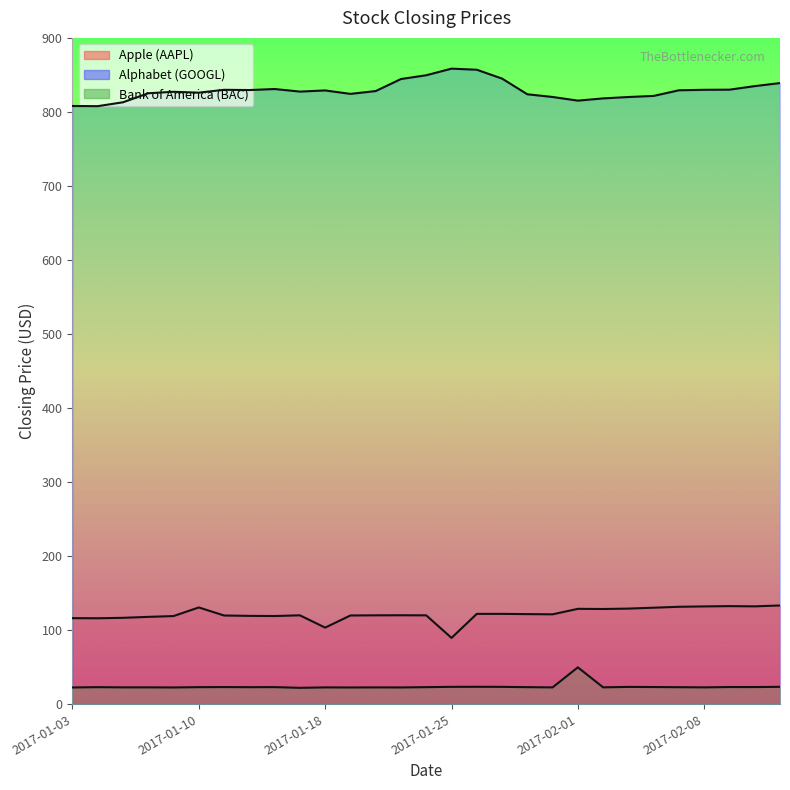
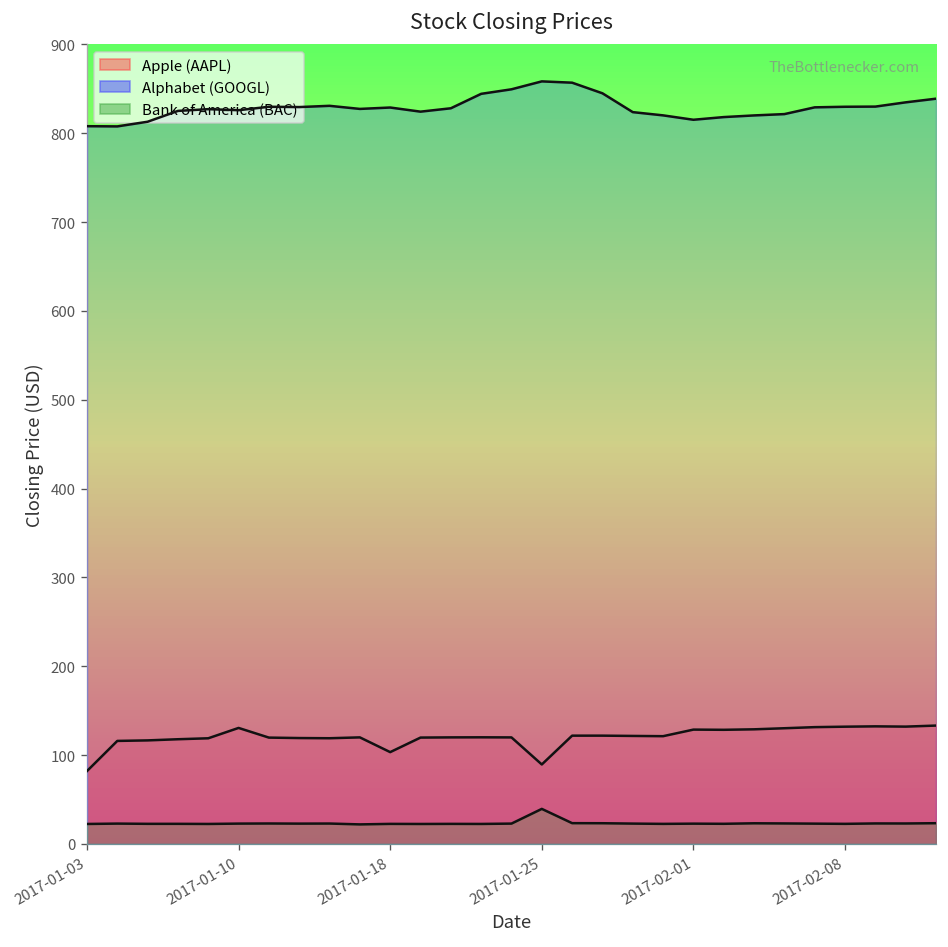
Apple (AAPL), 2017-01-03: 120 -> 80
Bank of America (BAC), 2017-01-25: 20 -> 40
Bank of America (BAC), 2017-02-01: 50 -> 20
